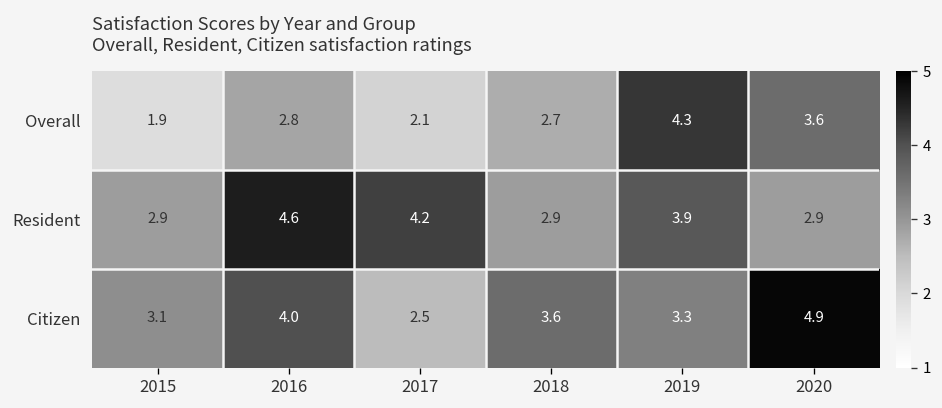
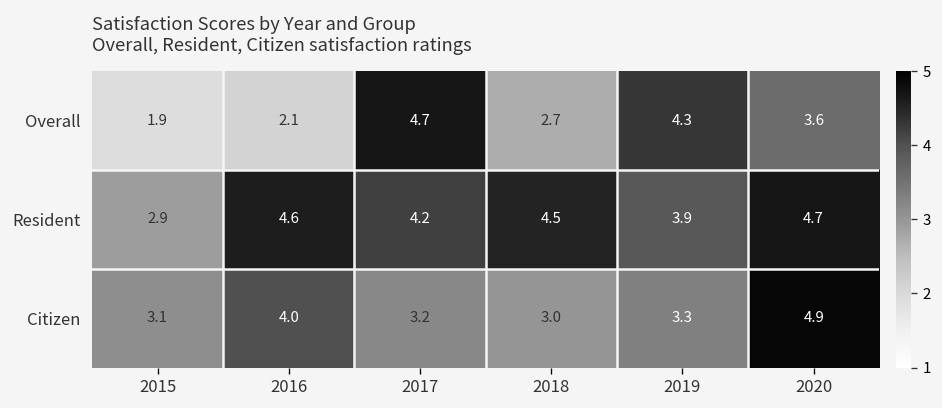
Overall, 2016: 2.8 -> 2.1
Overall, 2017: 2.1 -> 4.7
Resident, 2018: 2.9 -> 4.5
Resident, 2020: 2.9 -> 4.7
Citizen, 2017: 2.5 -> 3.2
Citizen, 2018: 3.6 -> 3.0
